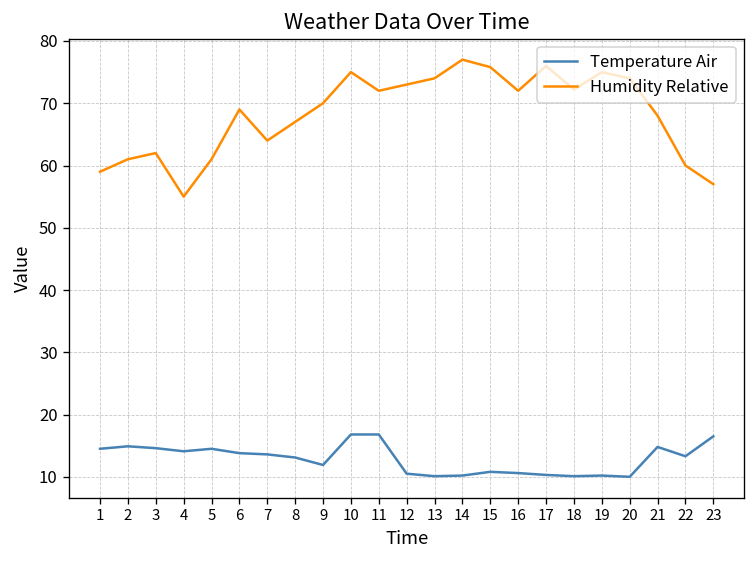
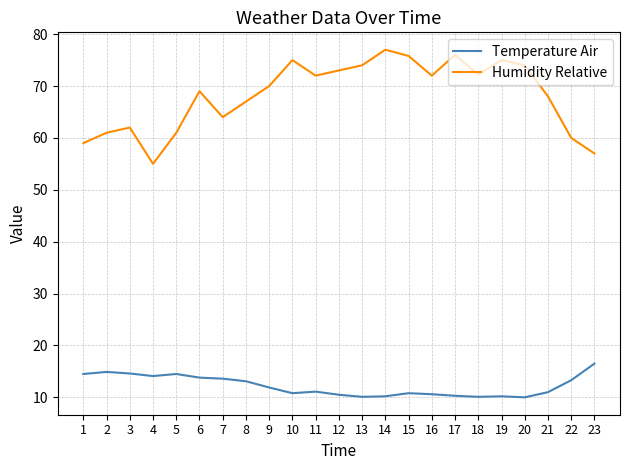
Temperature Air, 10: 17 -> 11
Temperature Air, 11: 17 -> 11
Temperature Air, 21: 15 -> 11
